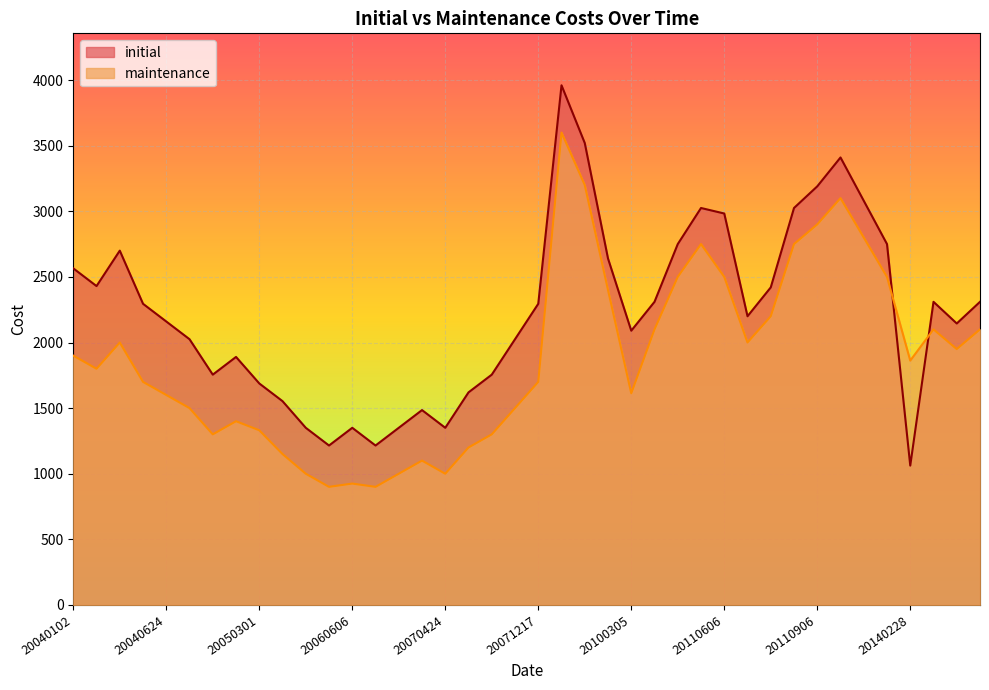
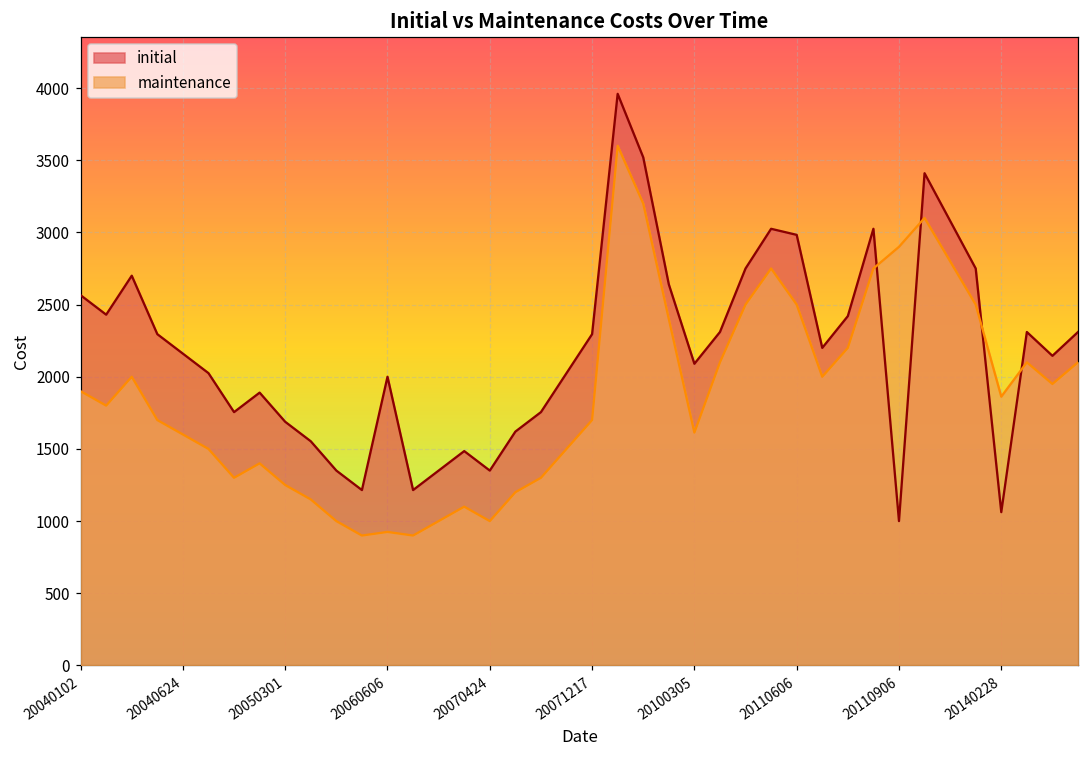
maintenance, 20050301: 1330 -> 1250
initial, 20060606: 1350 -> 2000
initial, 20110906: 3190 -> 1000
